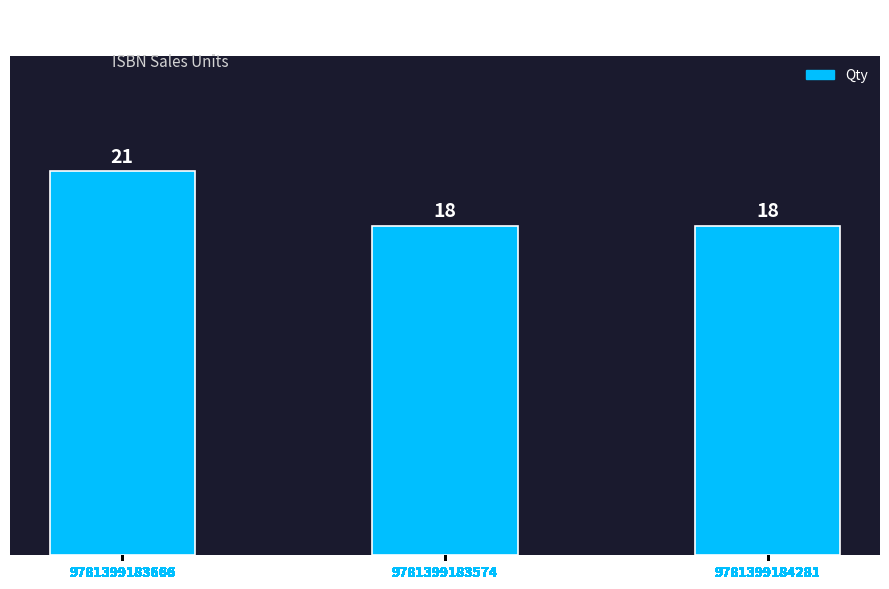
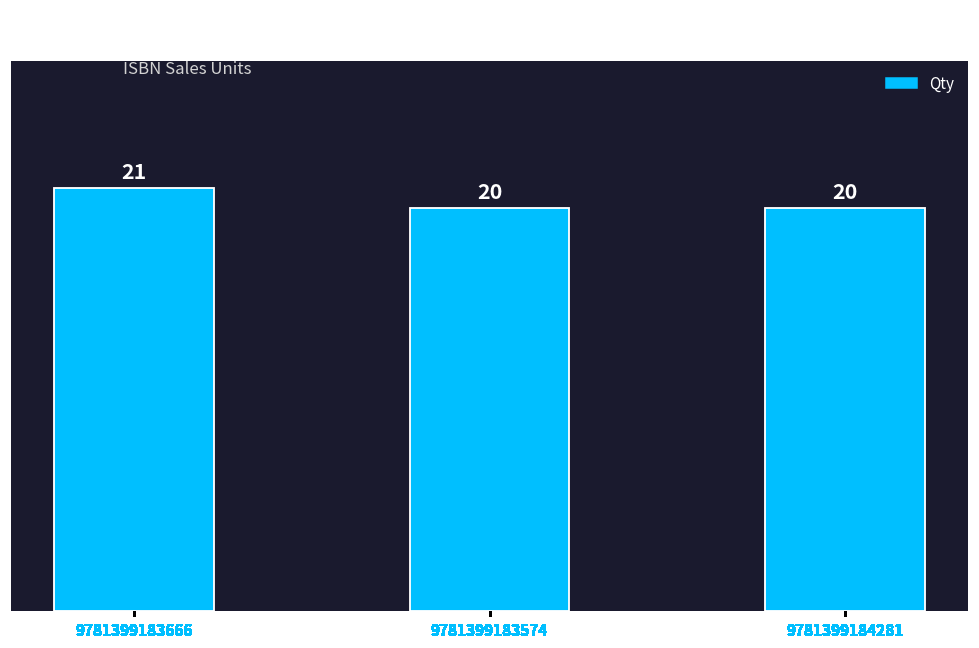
9781399183574: 18 -> 20
9781399184281: 18 -> 20
